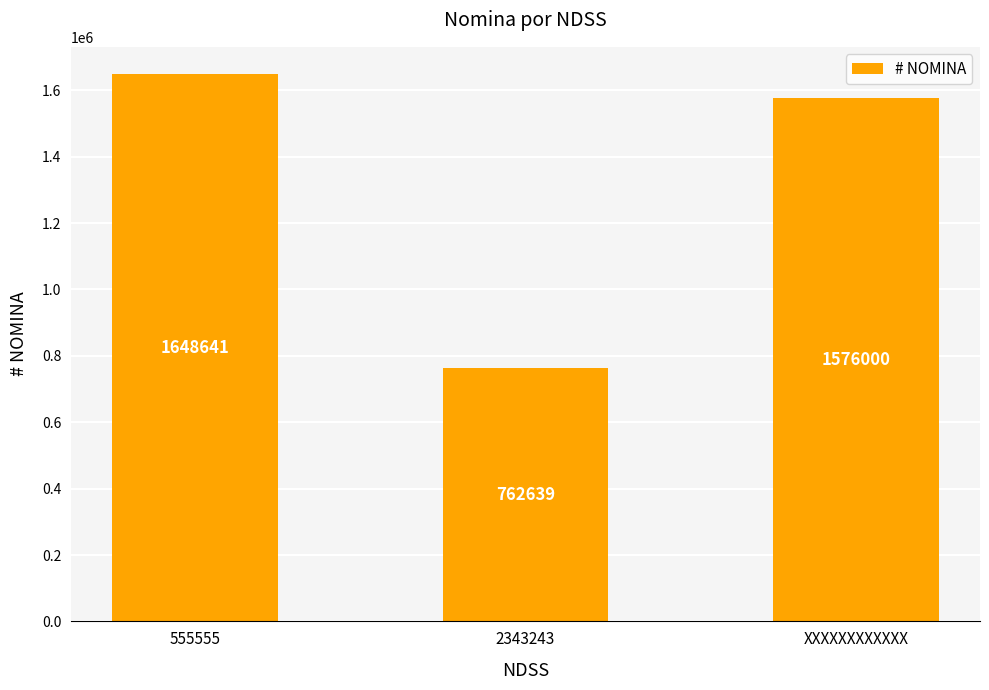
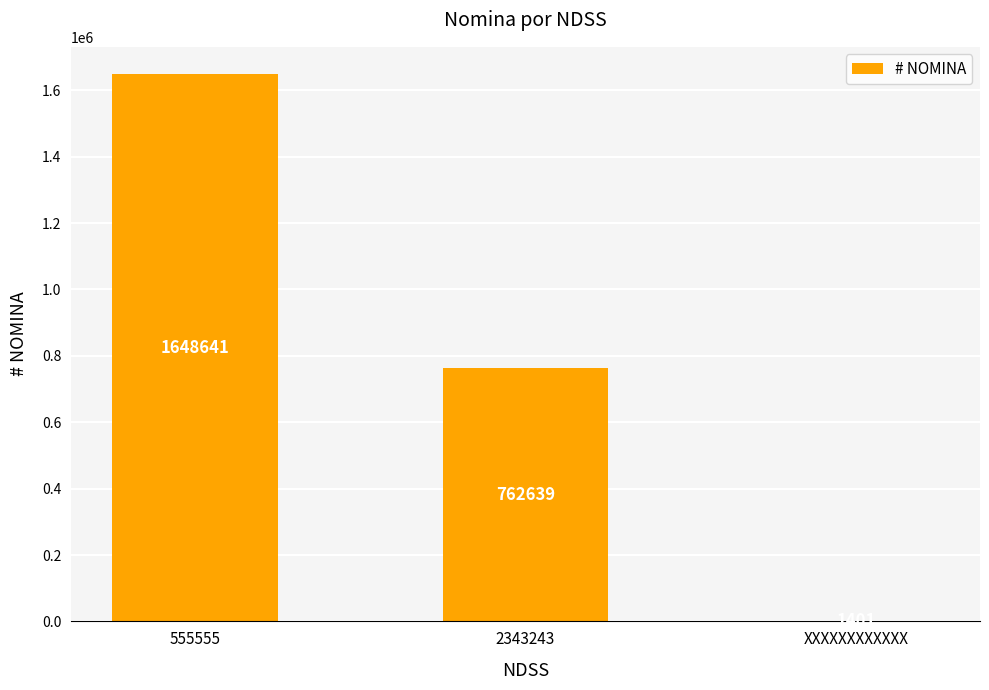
XXXXXXXXXXXX: 1580000 -> 0
